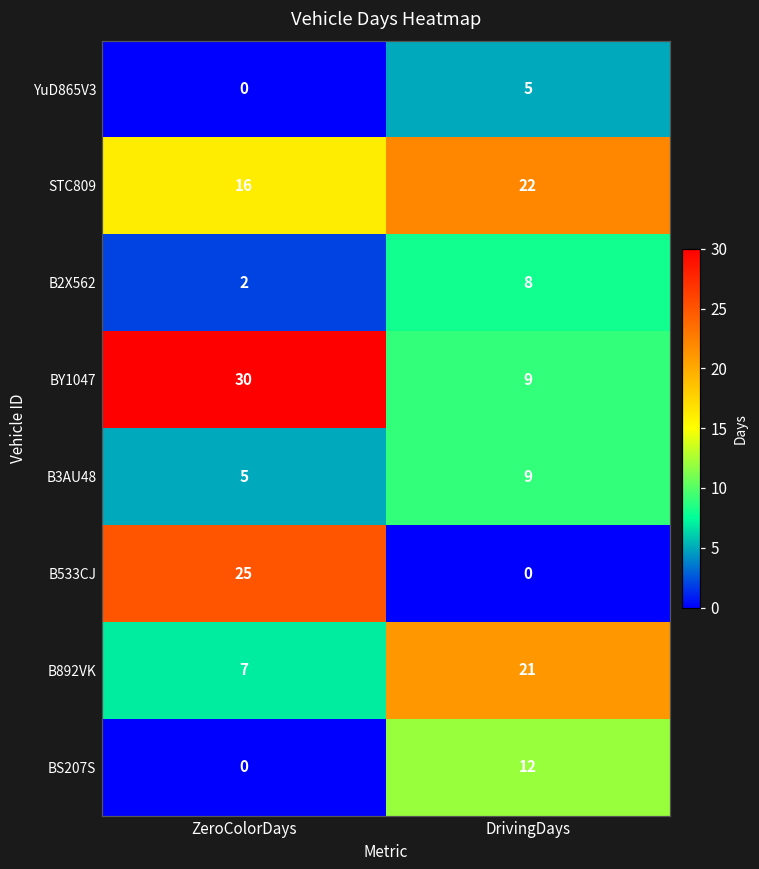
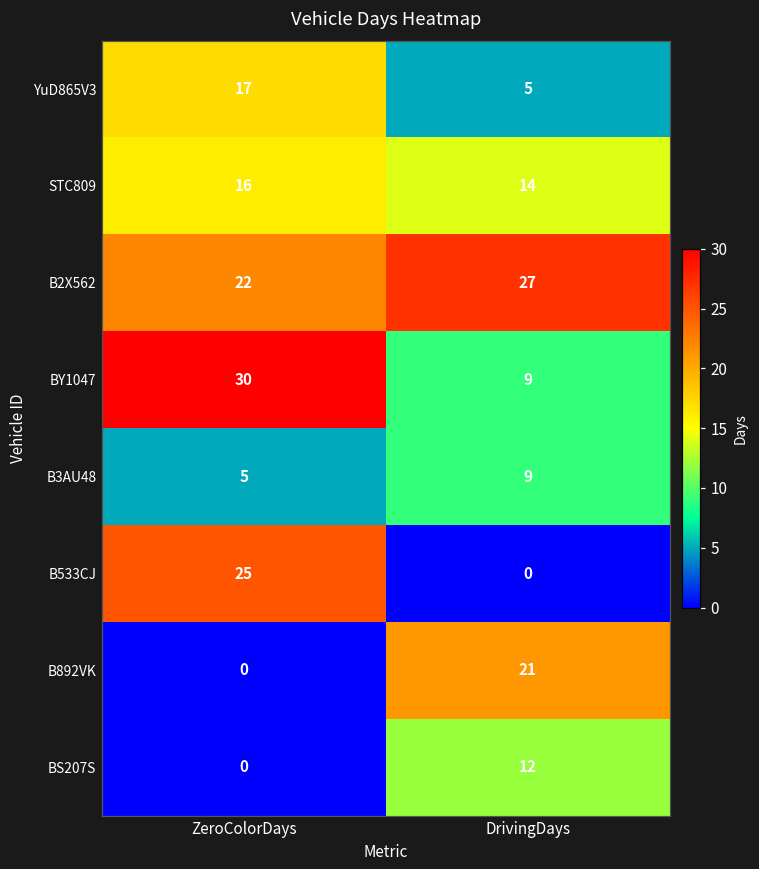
YuD865V3, ZeroColorDays: 0 -> 17
STC809, DrivingDays: 22 -> 14
B2X562, ZeroColorDays: 2 -> 22
B2X562, DrivingDays: 8 -> 27
B892VK, ZeroColorDays: 7 -> 0
